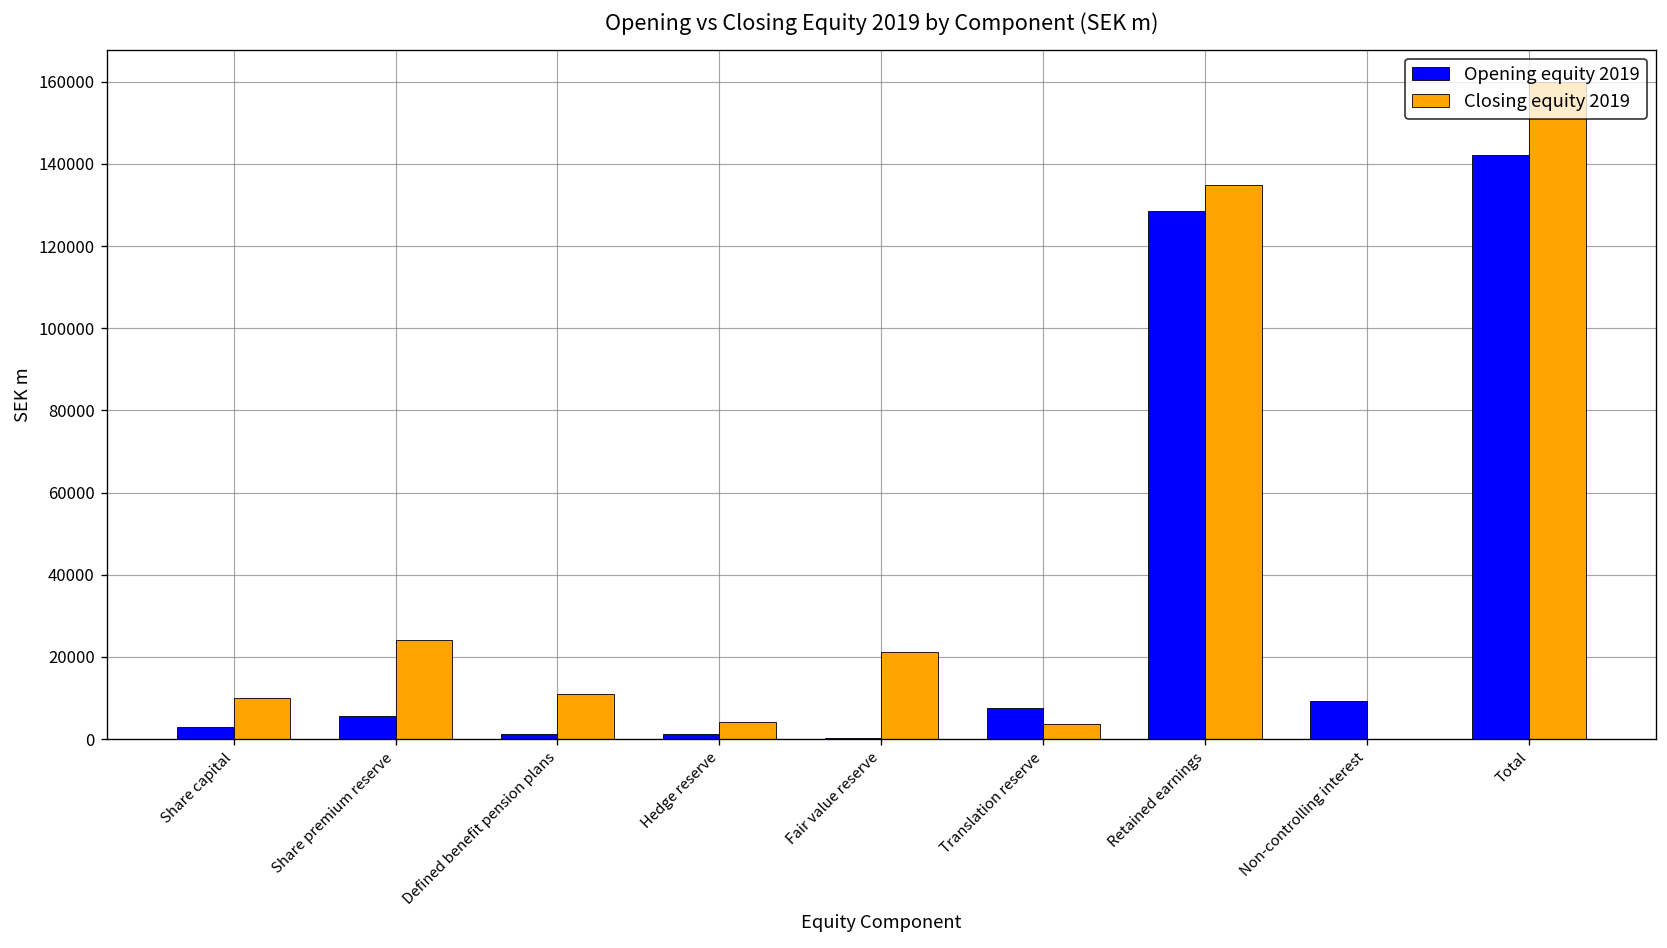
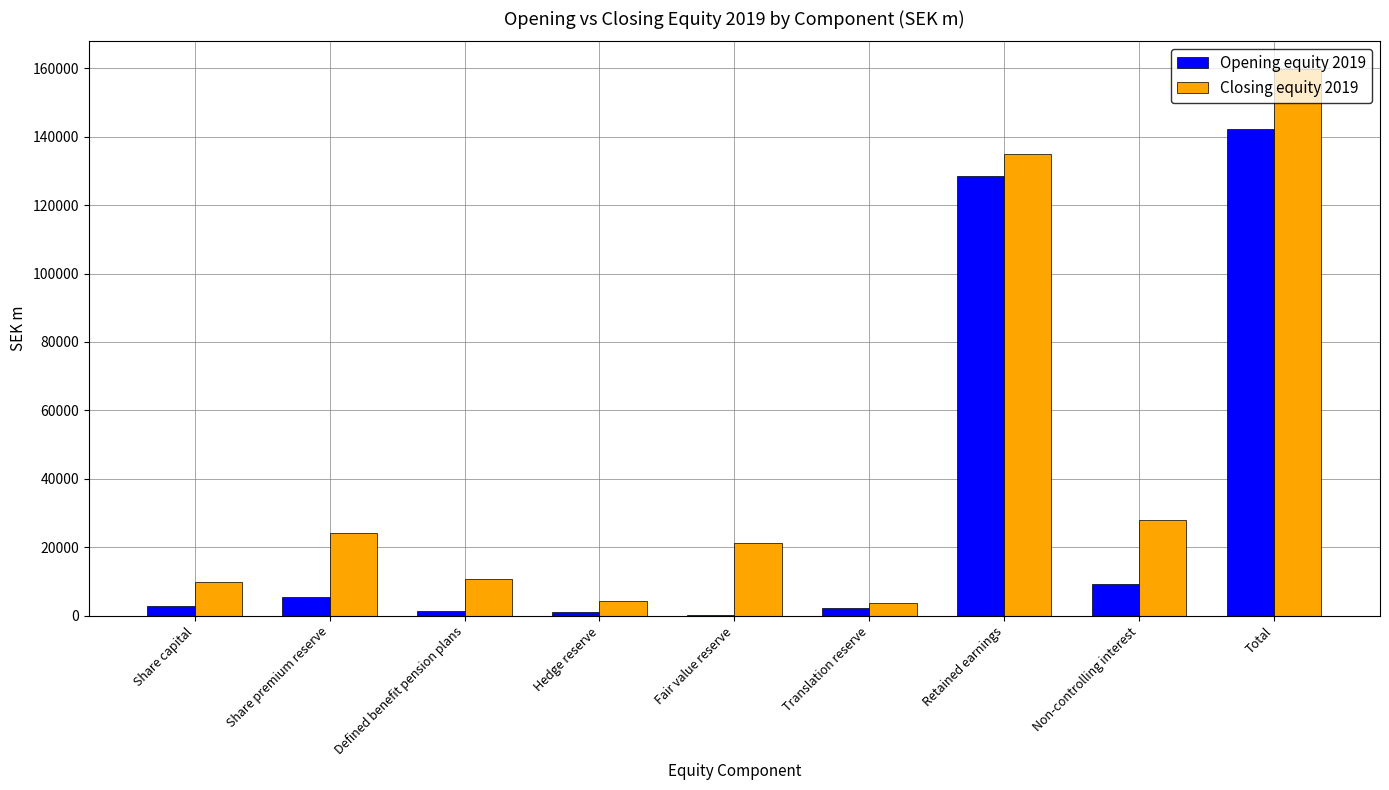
Opening equity 2019, Translation reserve: 7000 -> 2000
Closing equity 2019, Non-controlling interest: 0 -> 28000
